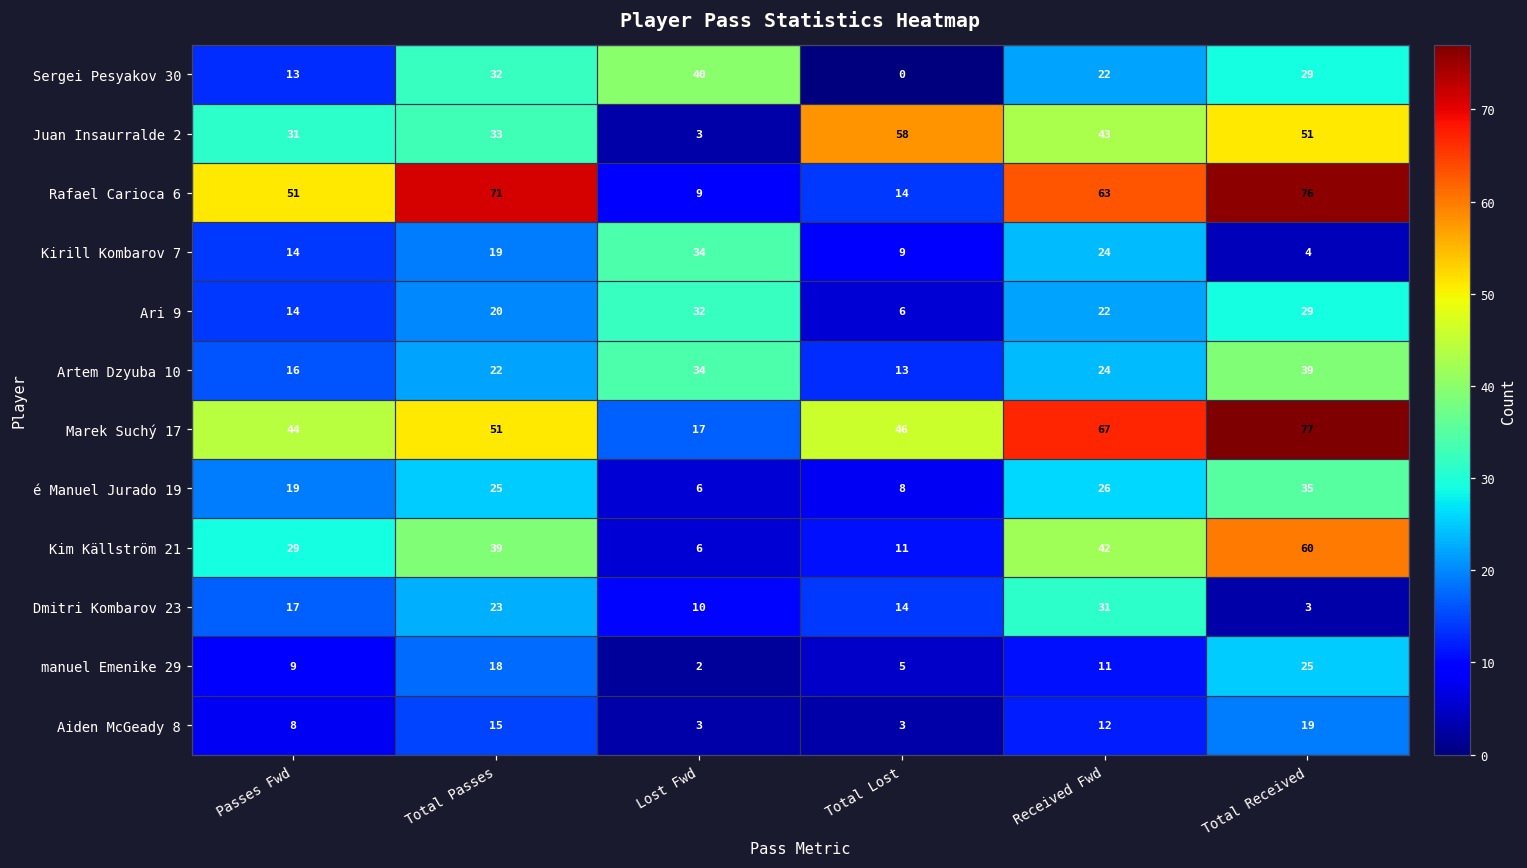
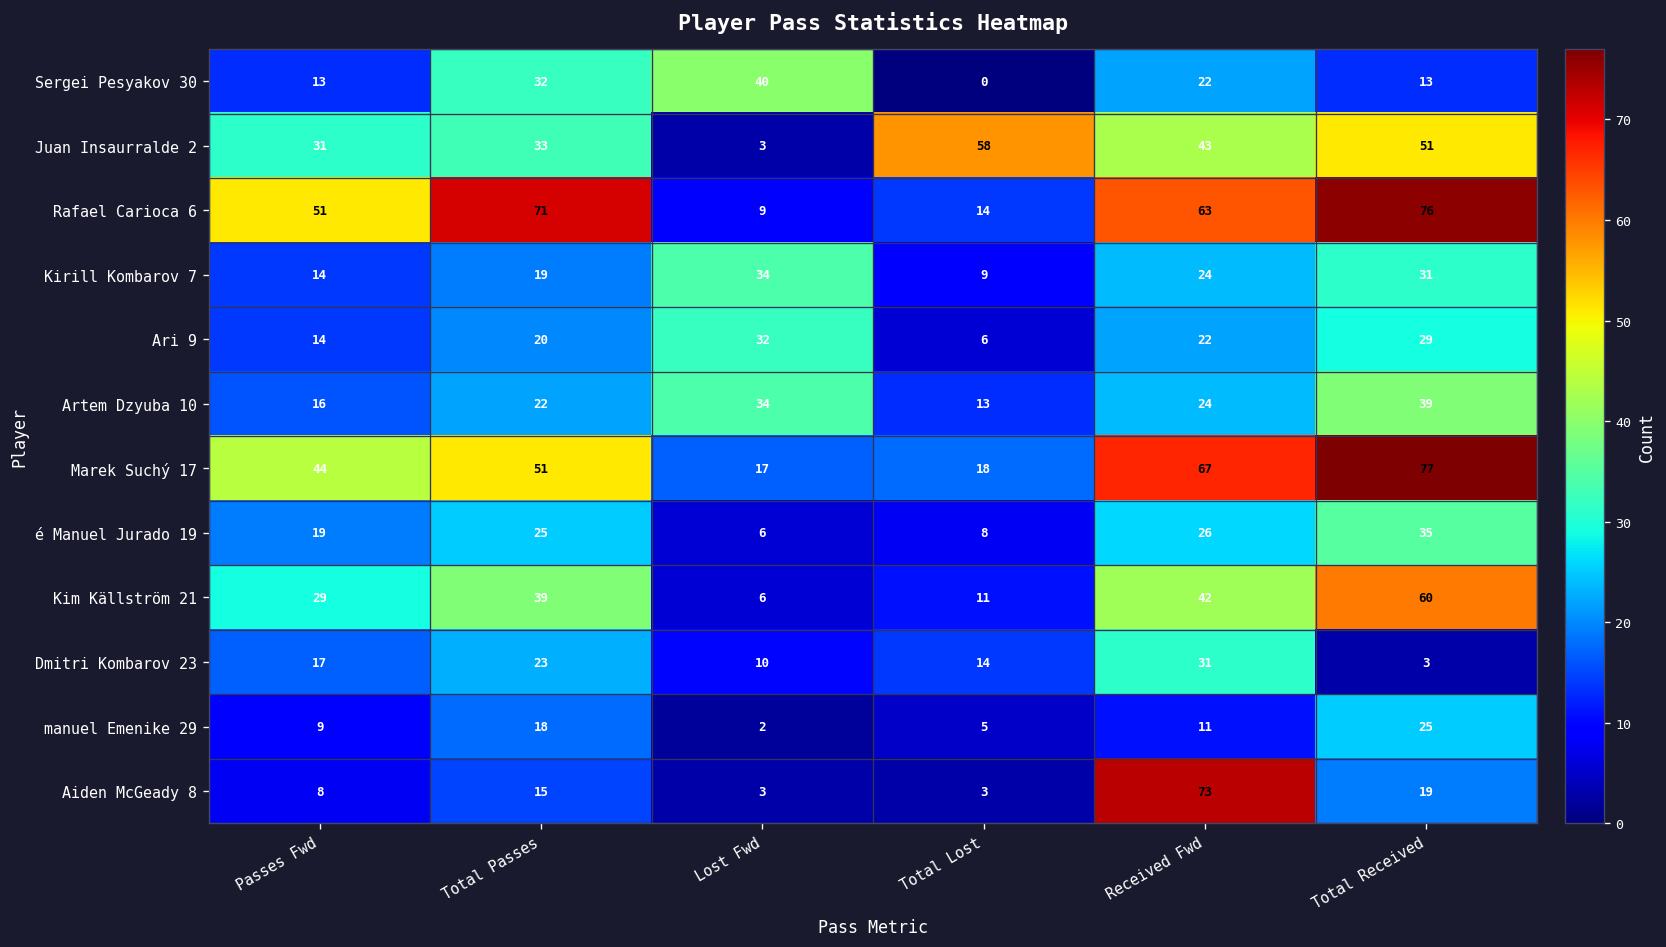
Sergei Pesyakov 30, Total Received: 29 -> 13
Kirill Kombarov 7, Total Received: 4 -> 31
Marek Suchý 17, Total Lost: 46 -> 18
Aiden McGeady 8, Received Fwd: 12 -> 73
